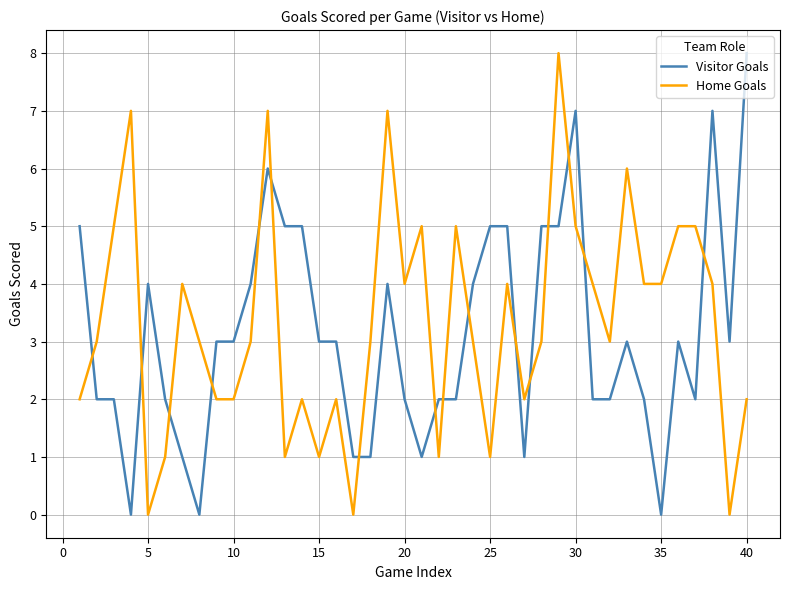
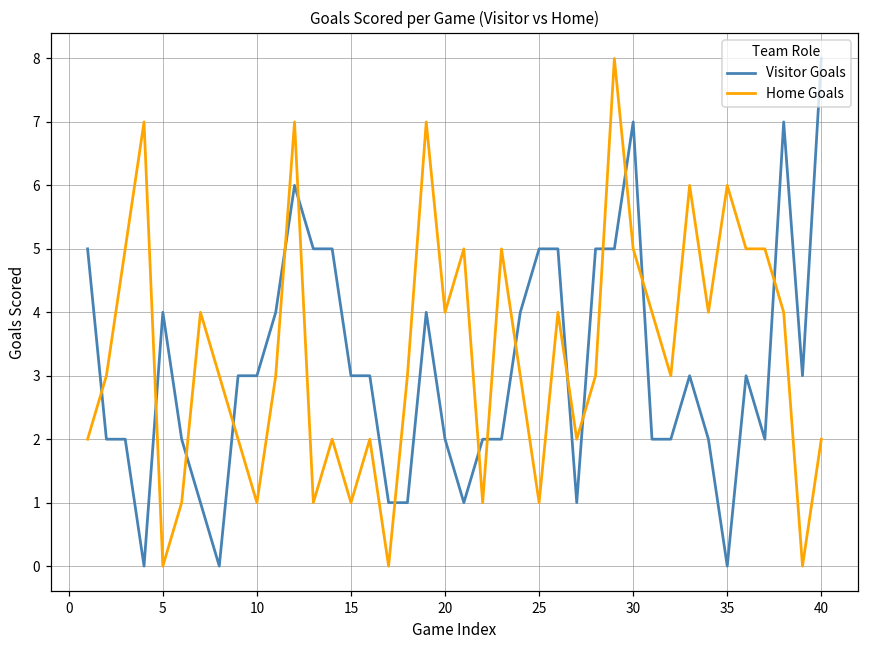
Home Goals, 10: 2 -> 1
Home Goals, 35: 4 -> 6
